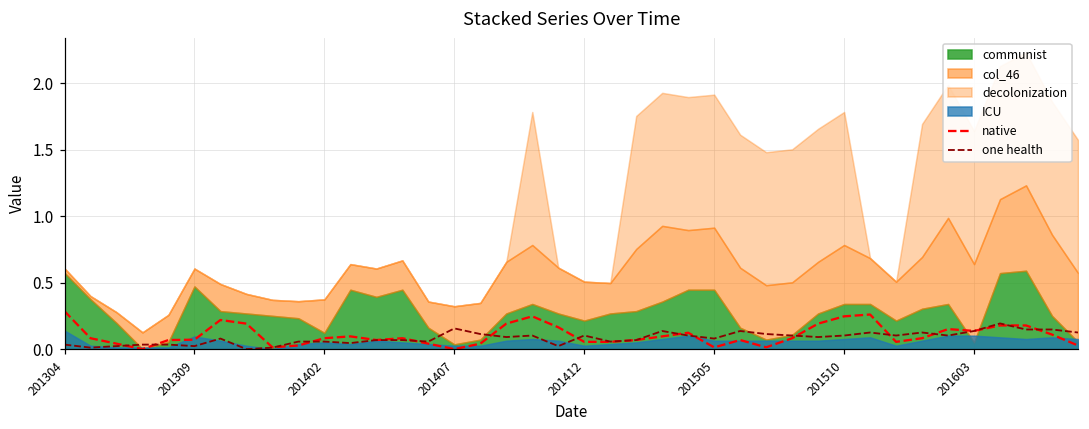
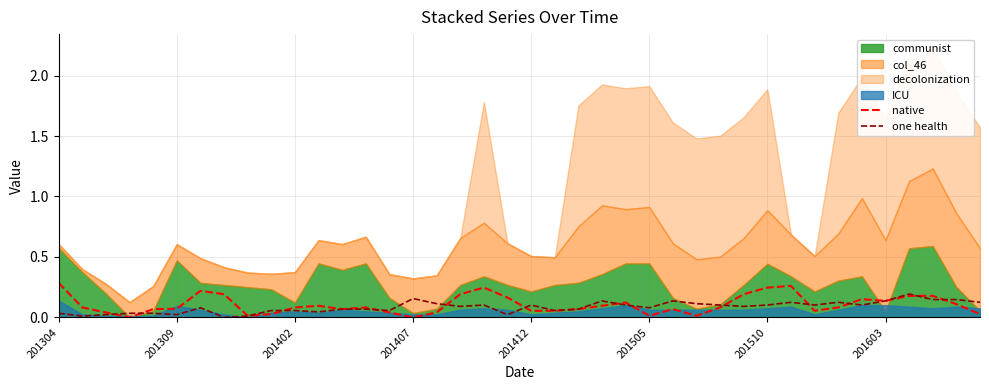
communist, 201510: 0.34 -> 0.44
